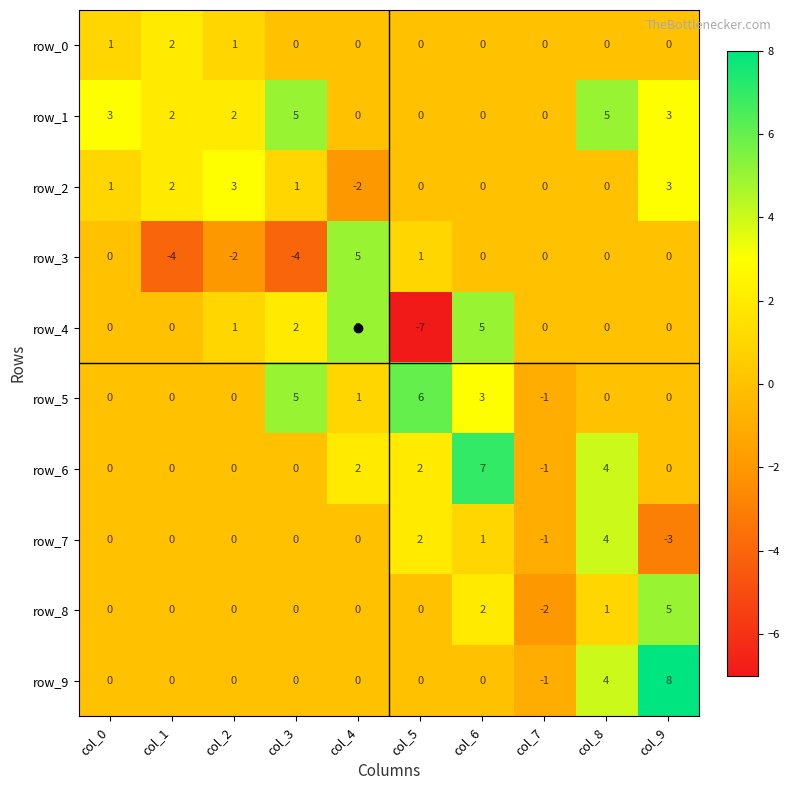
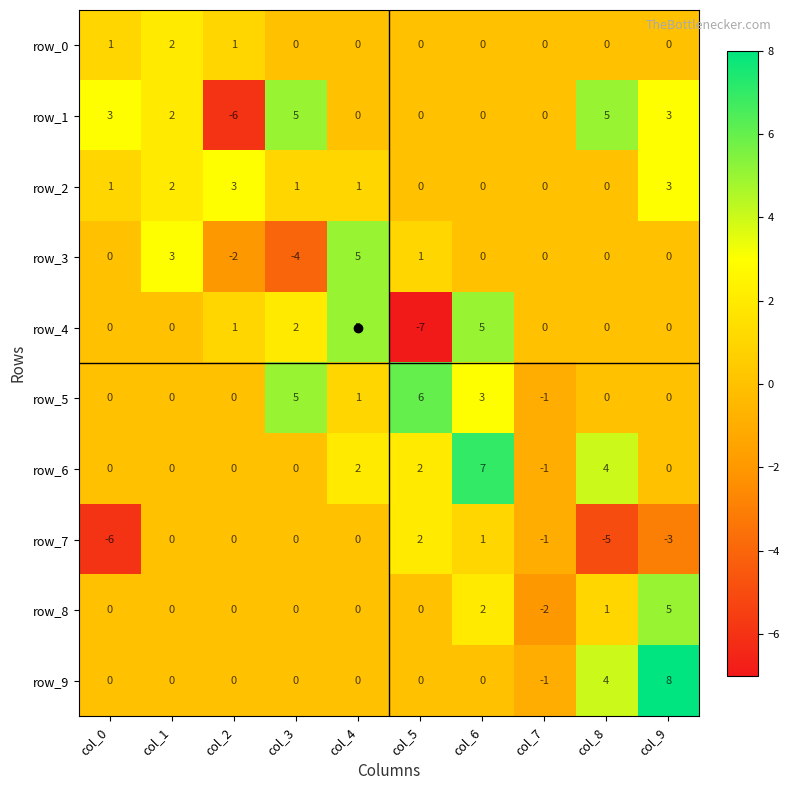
row_1, col_2: 2 -> -6
row_2, col_4: -2 -> 1
row_3, col_1: -4 -> 3
row_7, col_0: 0 -> -6
row_7, col_8: 4 -> -5
